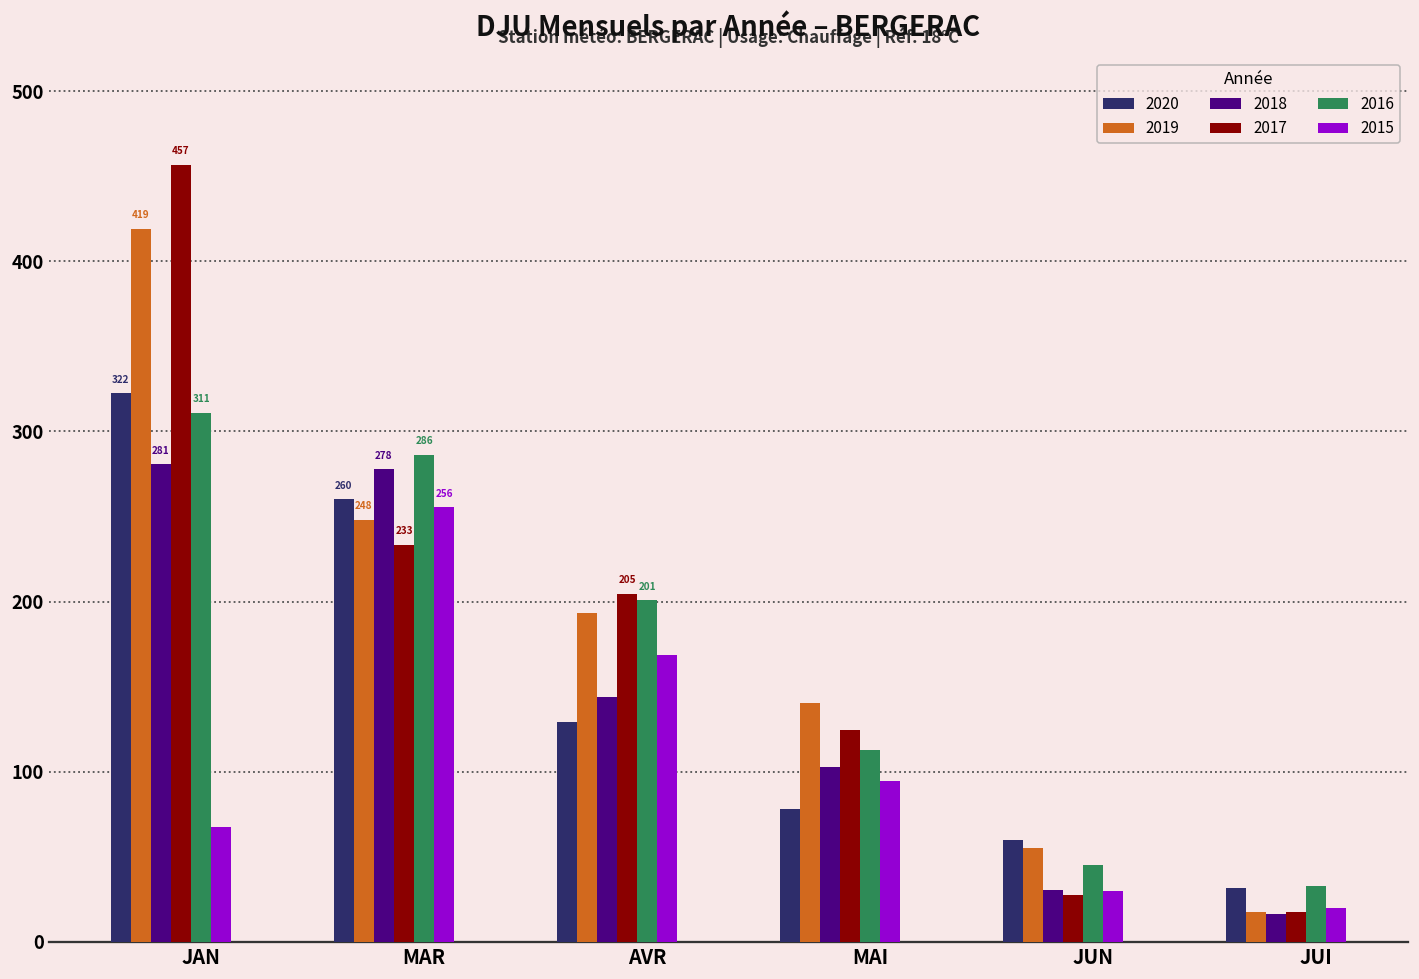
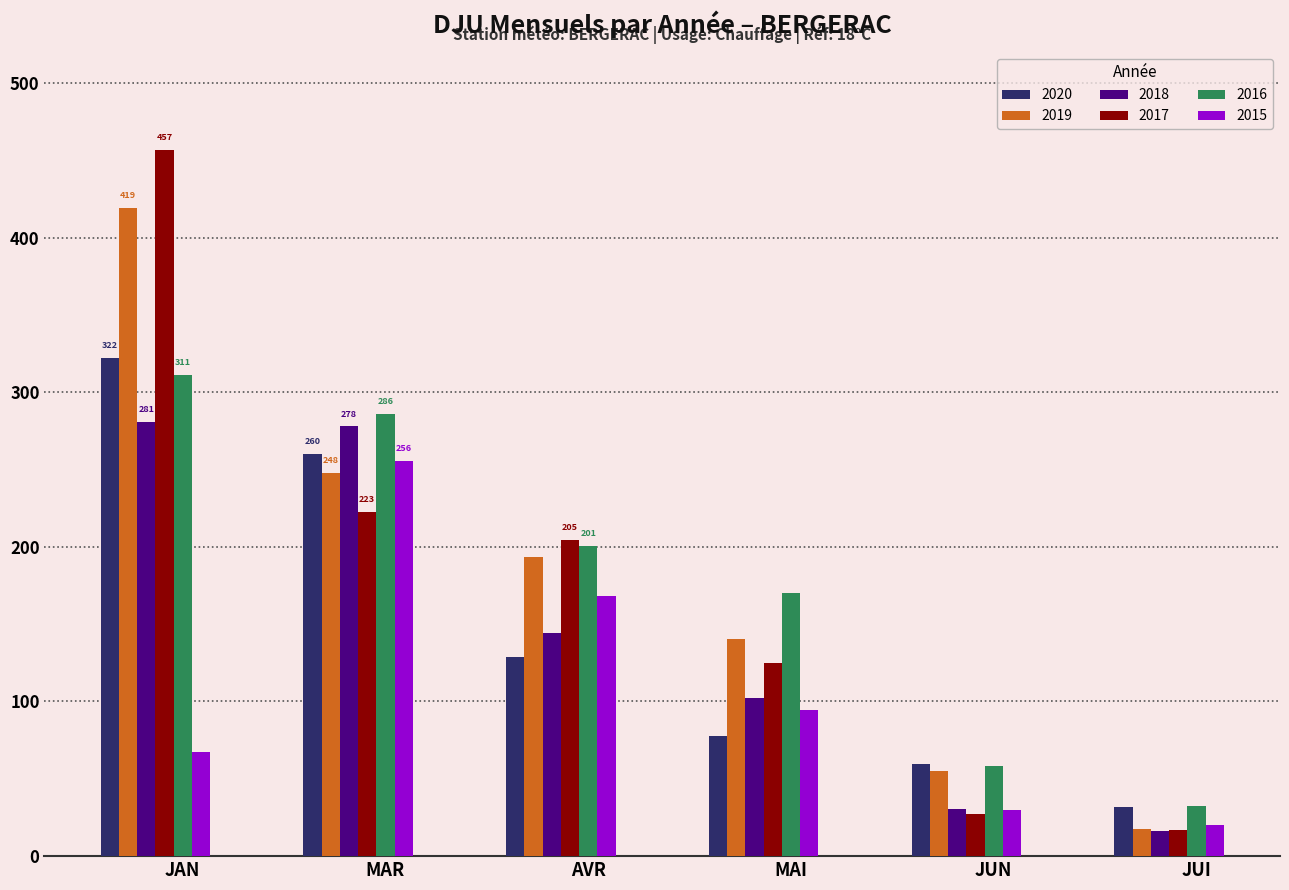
2017, MAR: 233 -> 223
2016, MAI: 113 -> 170
2016, JUN: 45 -> 58
